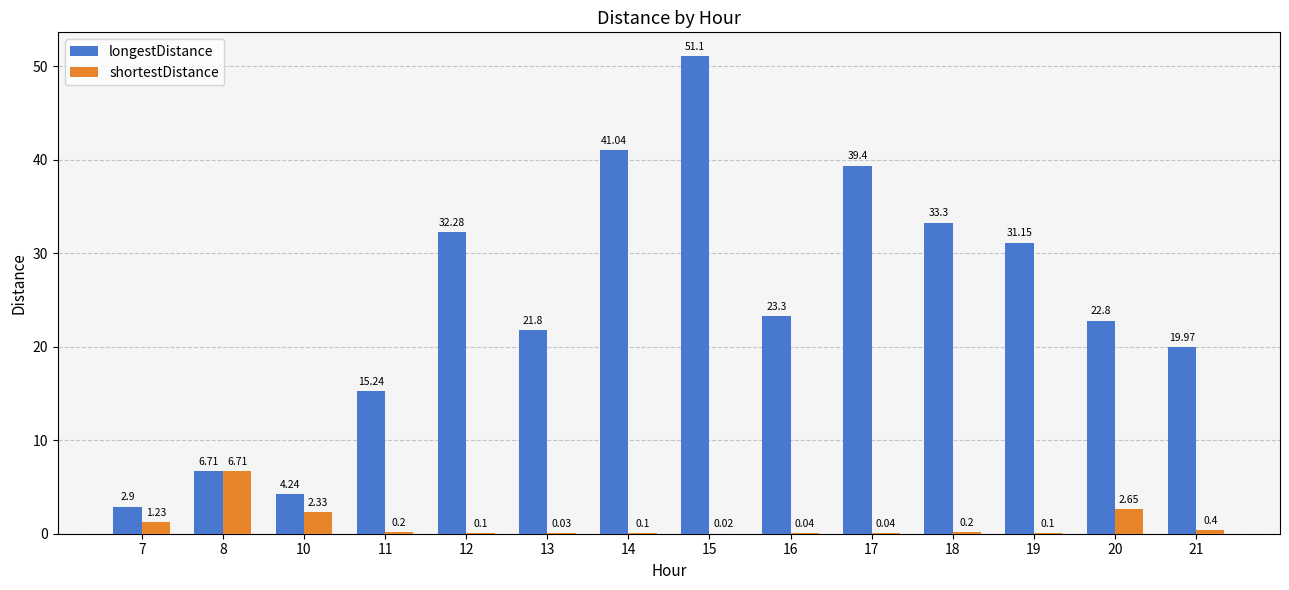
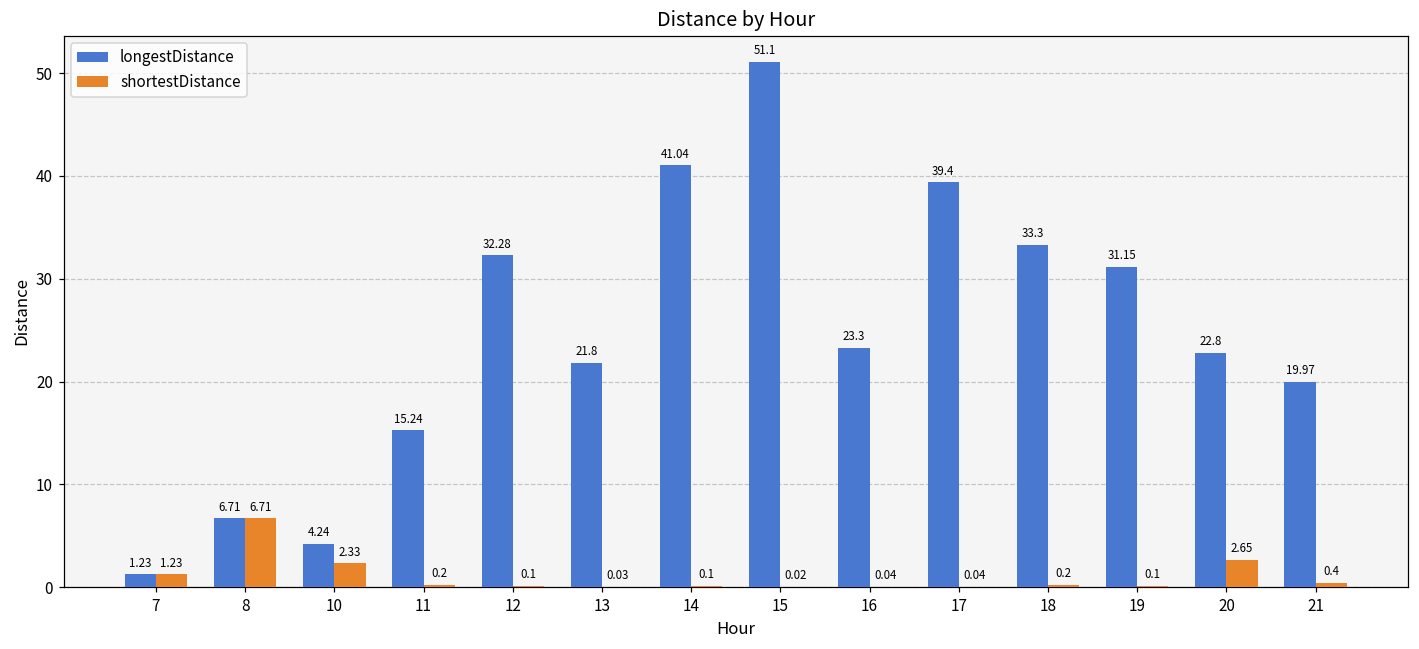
longestDistance, 7: 2.9 -> 1.23
